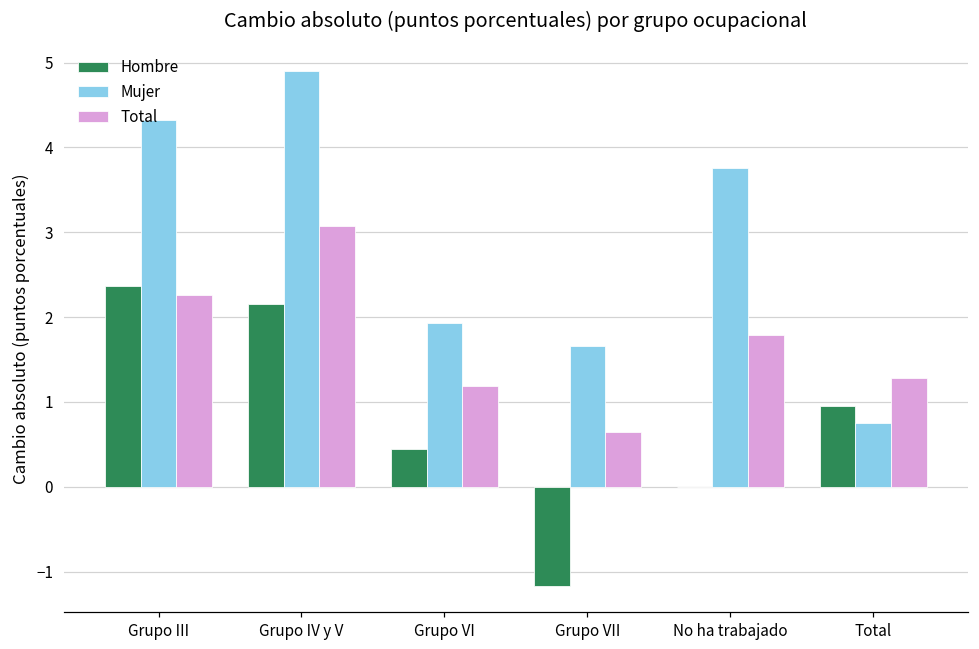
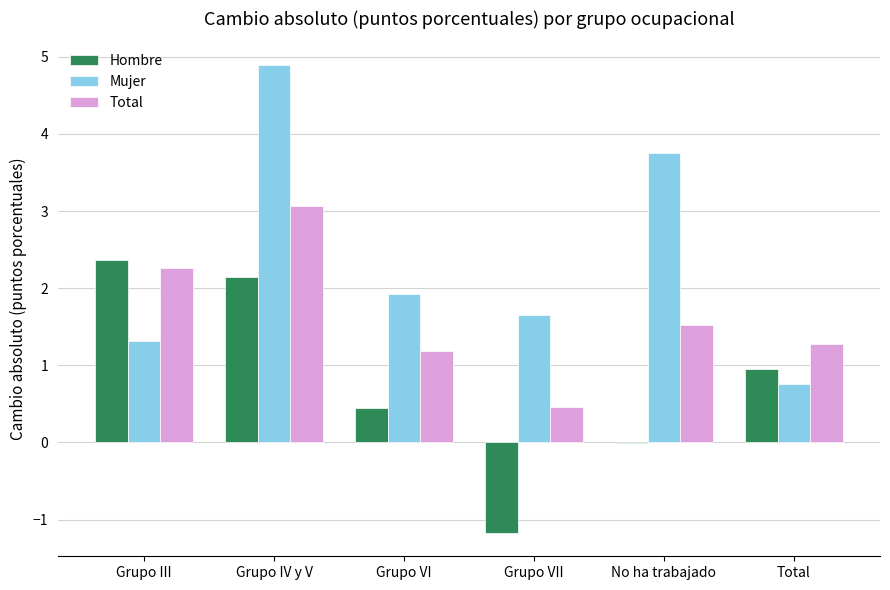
Mujer, Grupo III: 4.3 -> 1.3
Total, Grupo VII: 0.6 -> 0.5
Total, No ha trabajado: 1.8 -> 1.5
